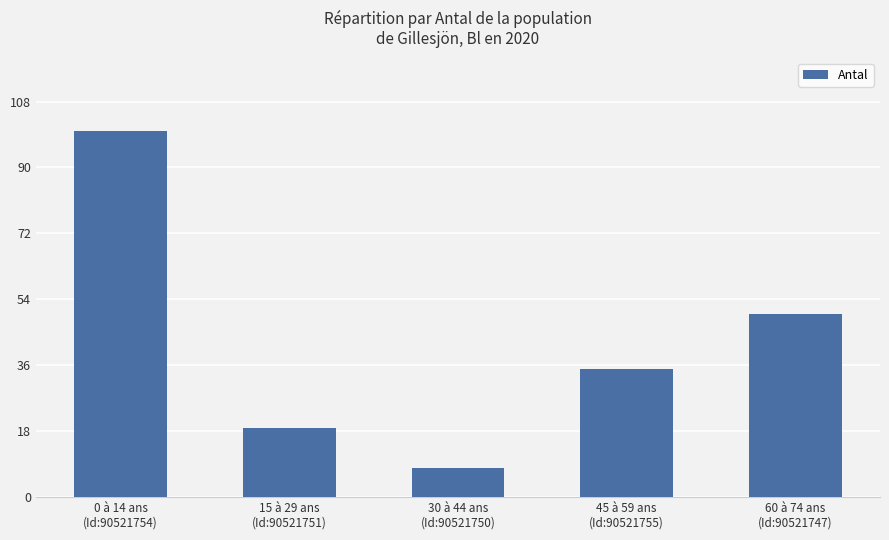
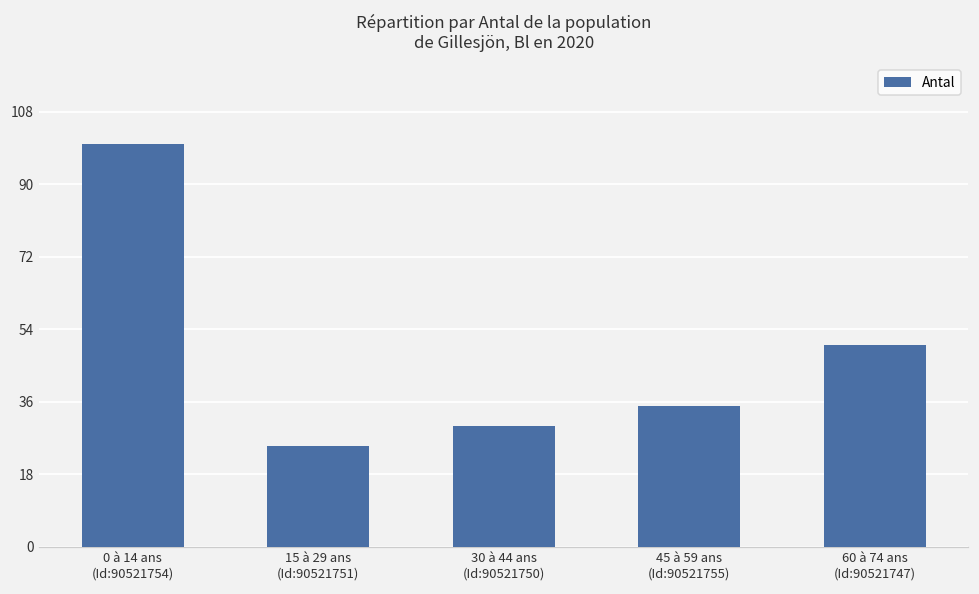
15 à 29 ans (Id:90521751): 19 -> 25
30 à 44 ans (Id:90521750): 8 -> 30
